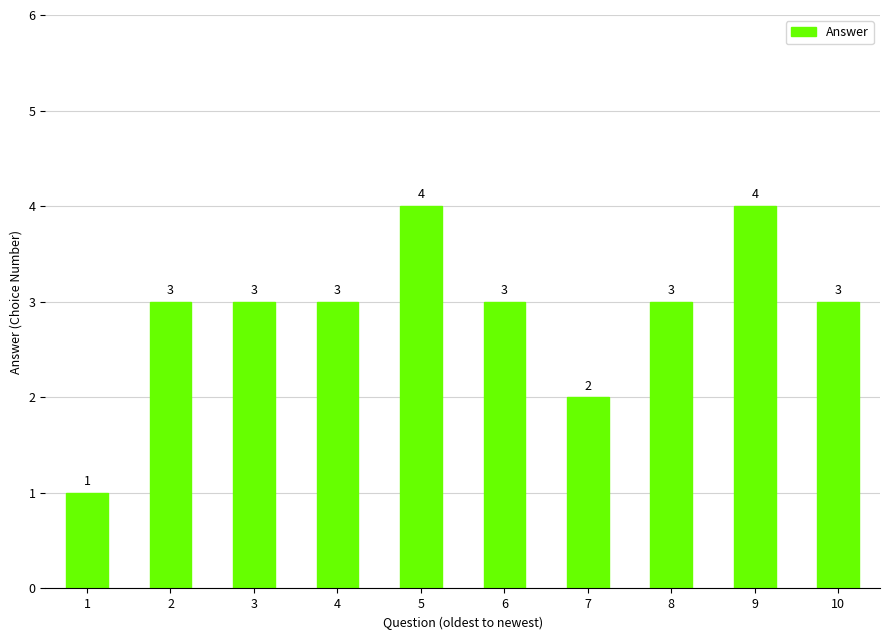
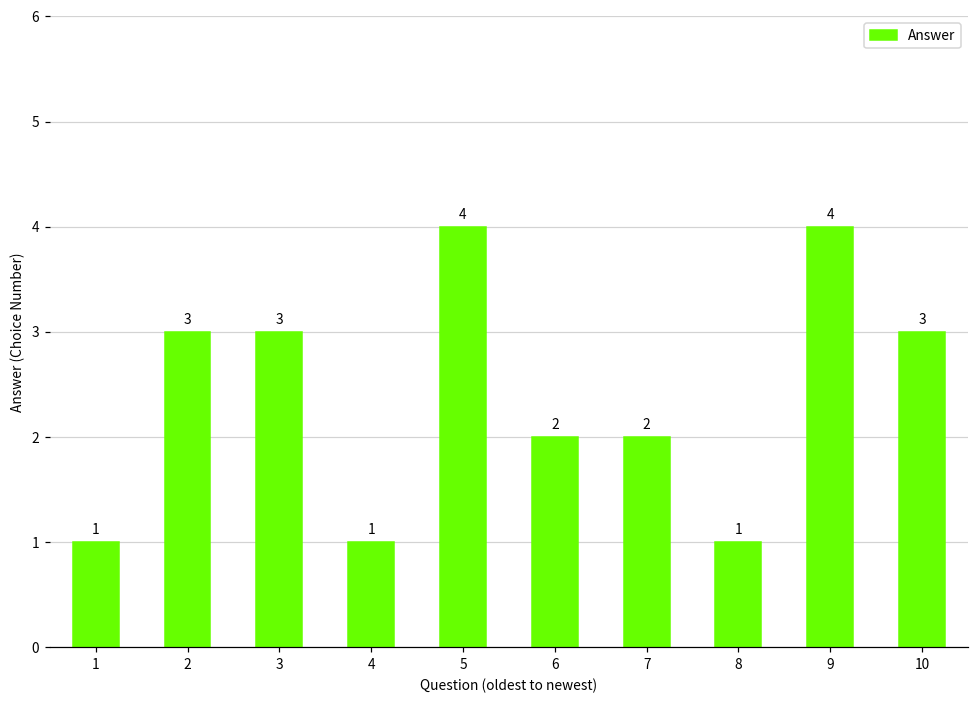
4: 3 -> 1
6: 3 -> 2
8: 3 -> 1
